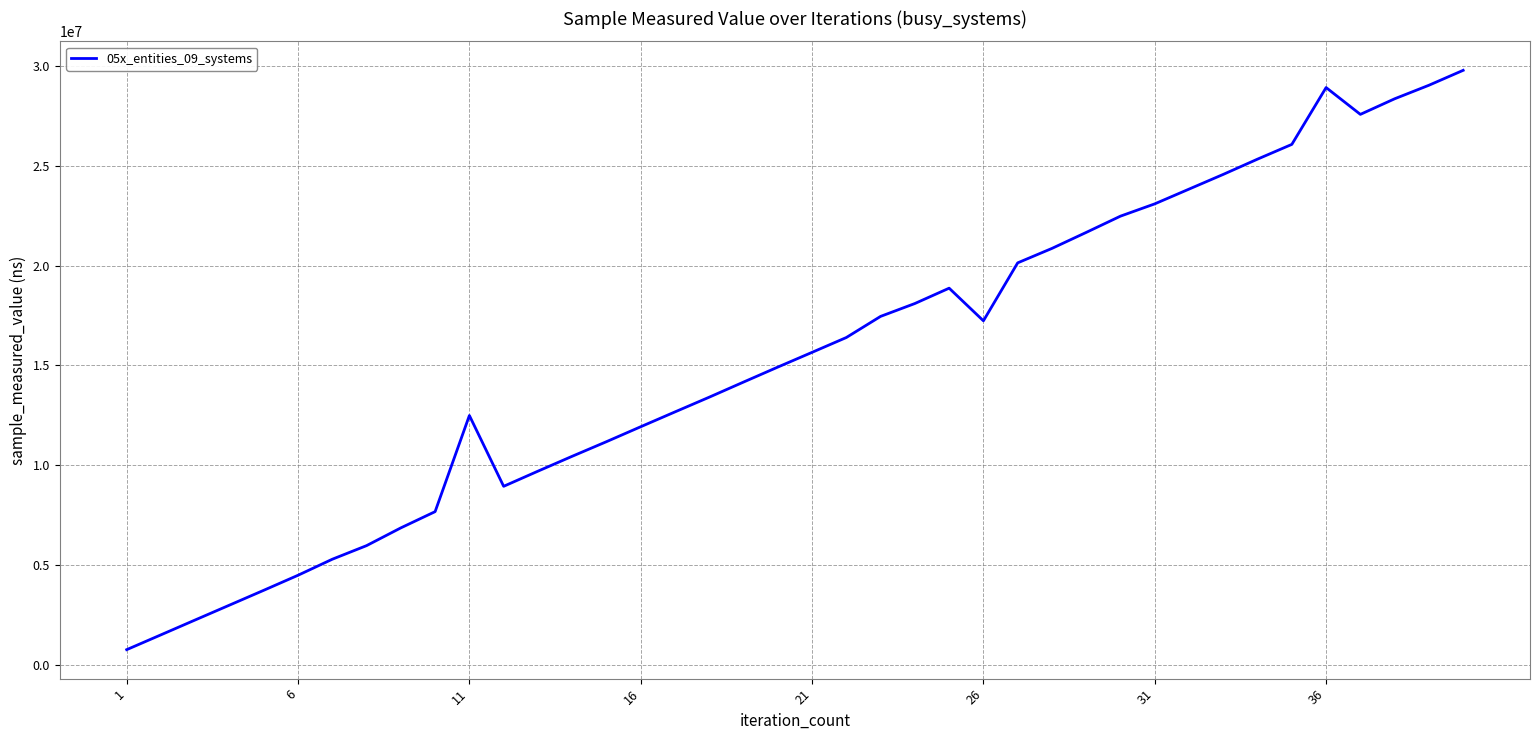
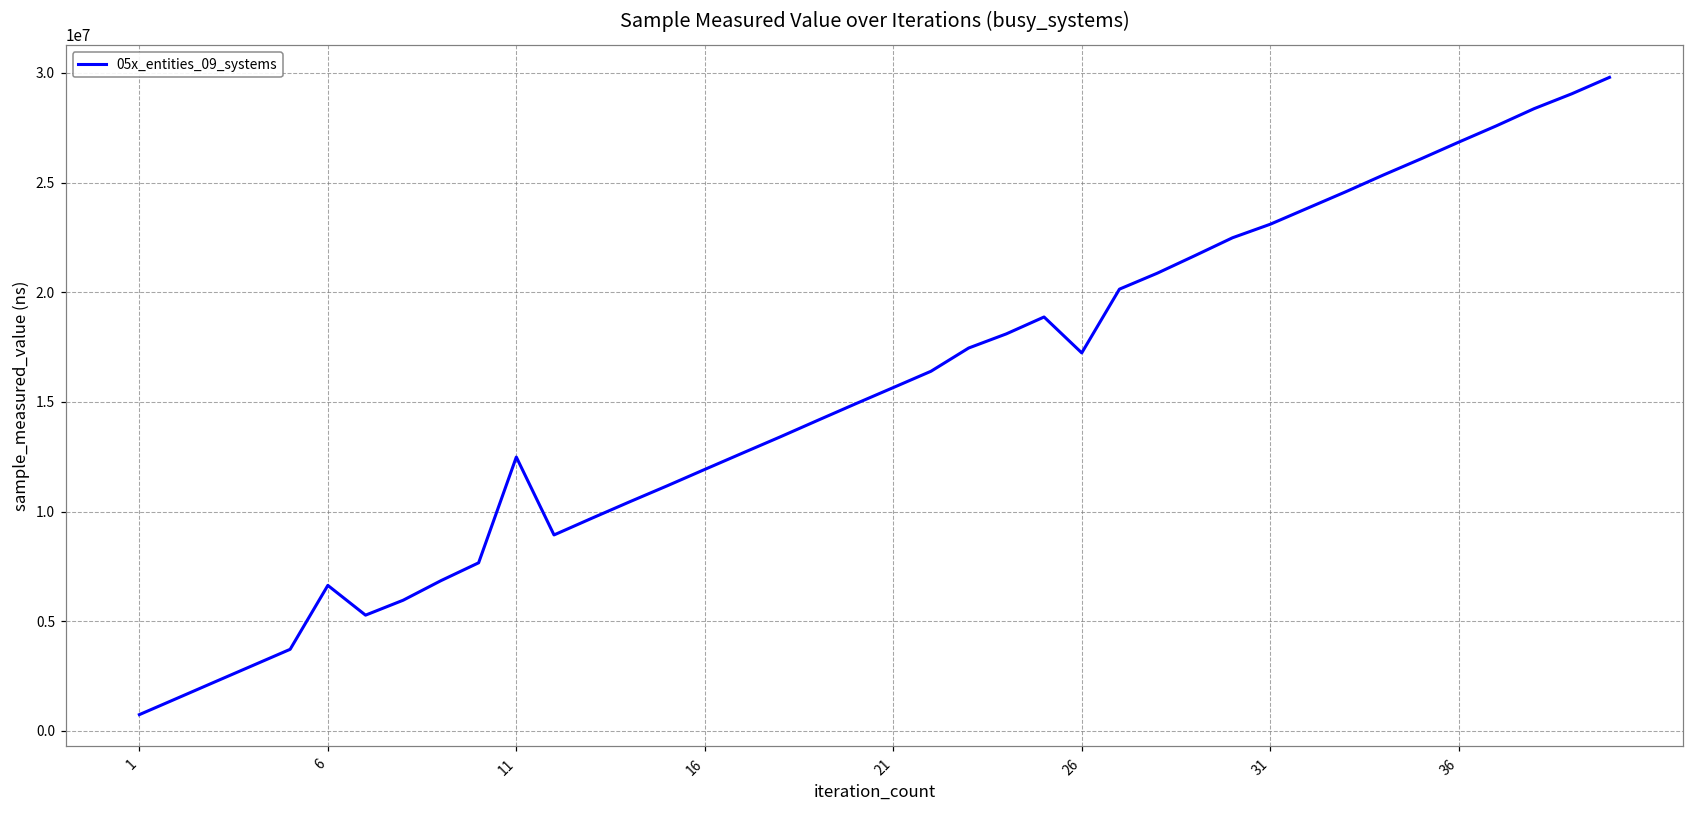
6: 4500000 -> 6600000
36: 28900000 -> 26800000
